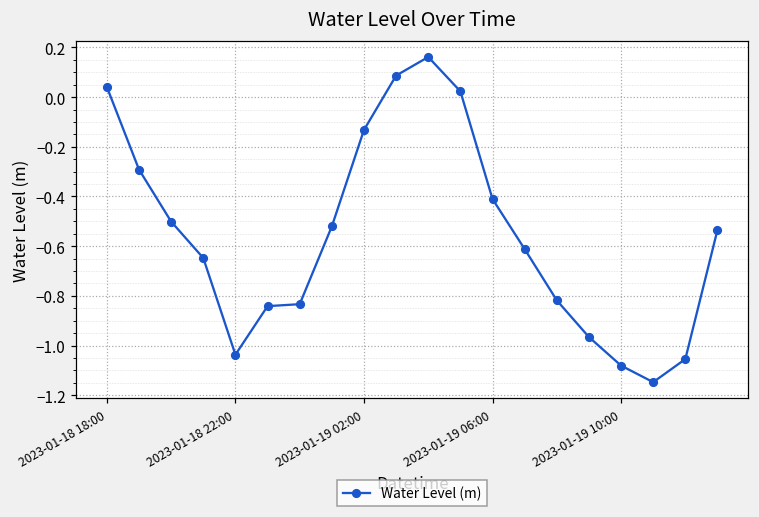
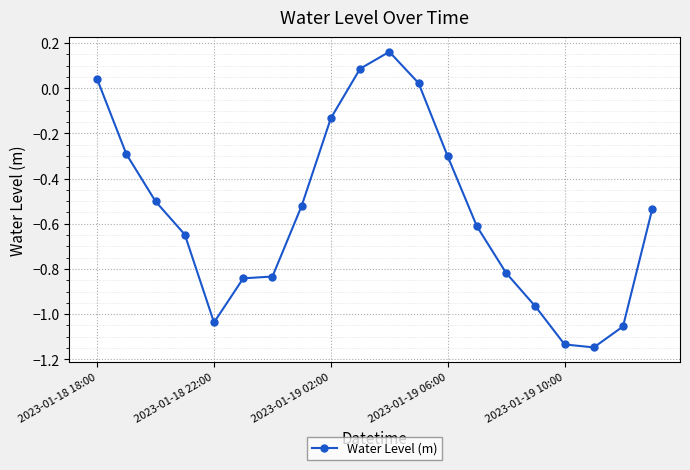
2023-01-19 06:00: -0.41 -> -0.30
2023-01-19 10:00: -1.08 -> -1.13
